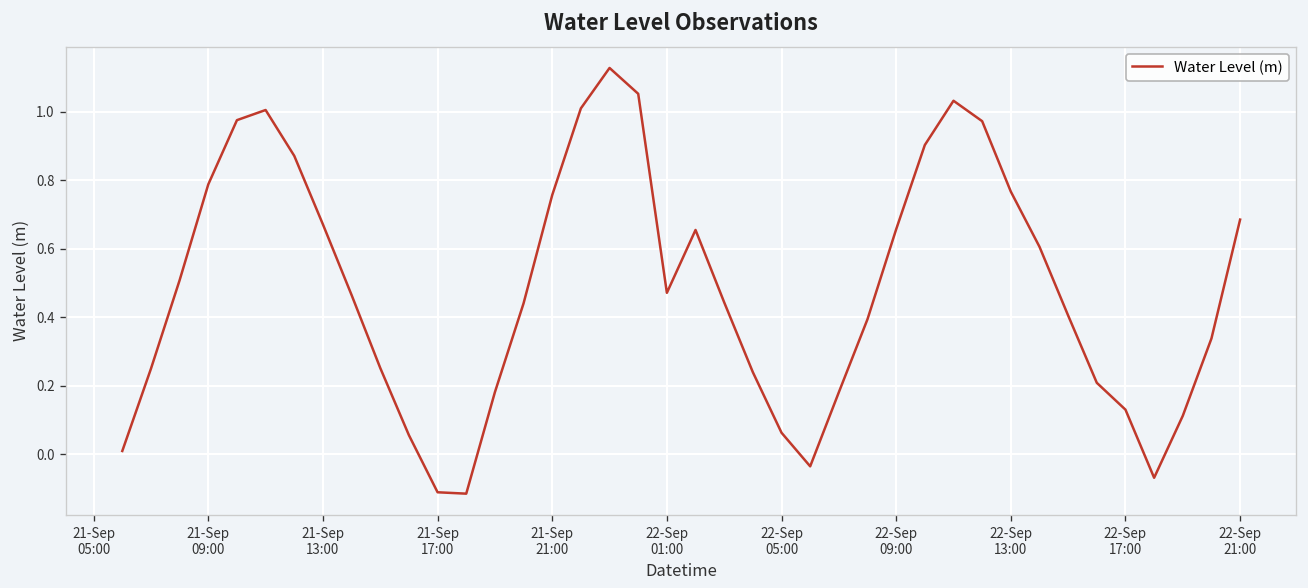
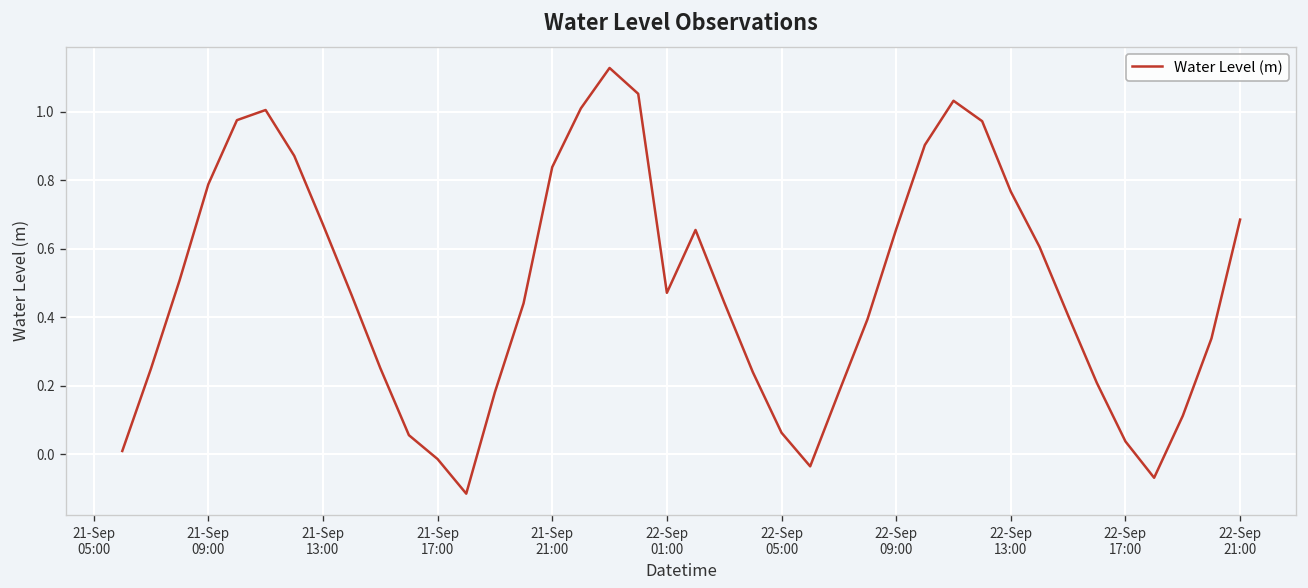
21-Sep 17:00: -0.11 -> -0.01
21-Sep 21:00: 0.76 -> 0.84
22-Sep 17:00: 0.13 -> 0.04
